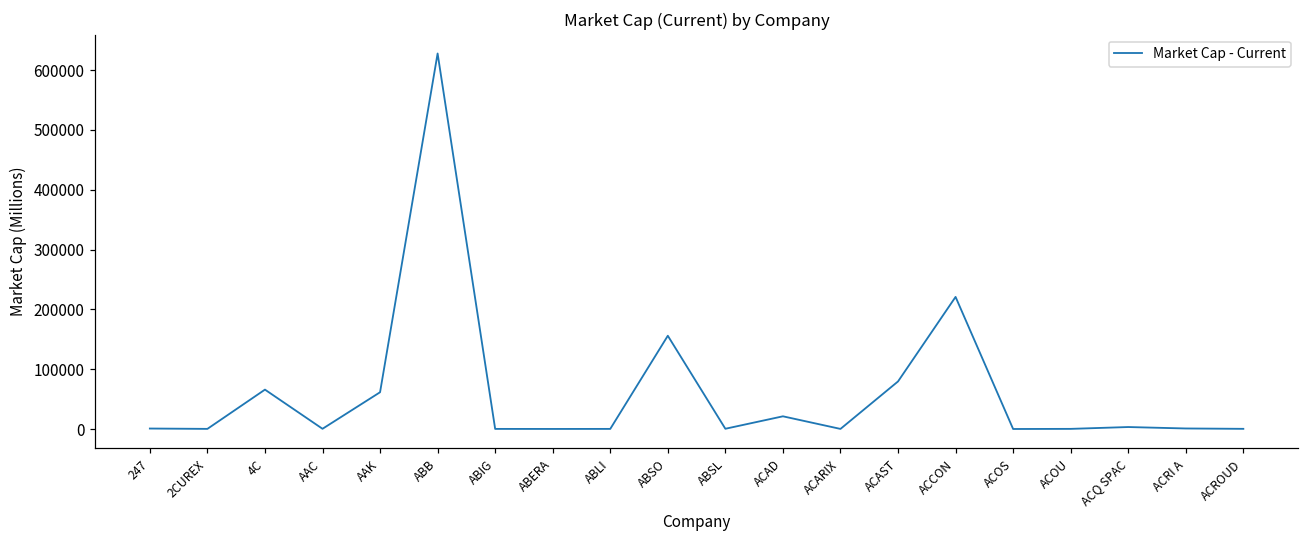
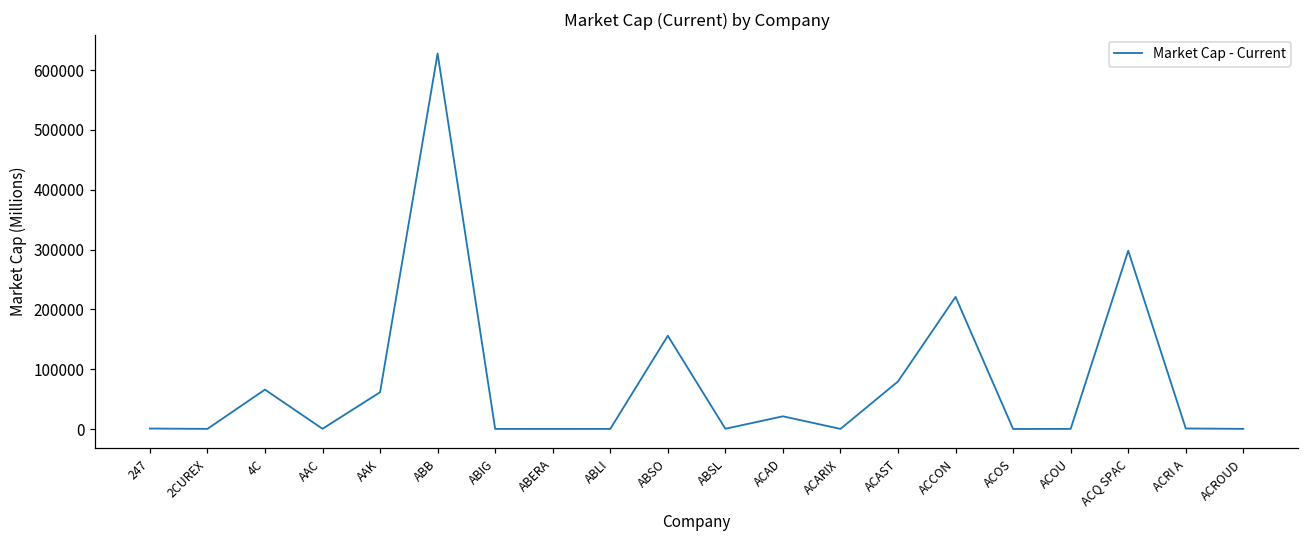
ACQ SPAC: 0 -> 300000
